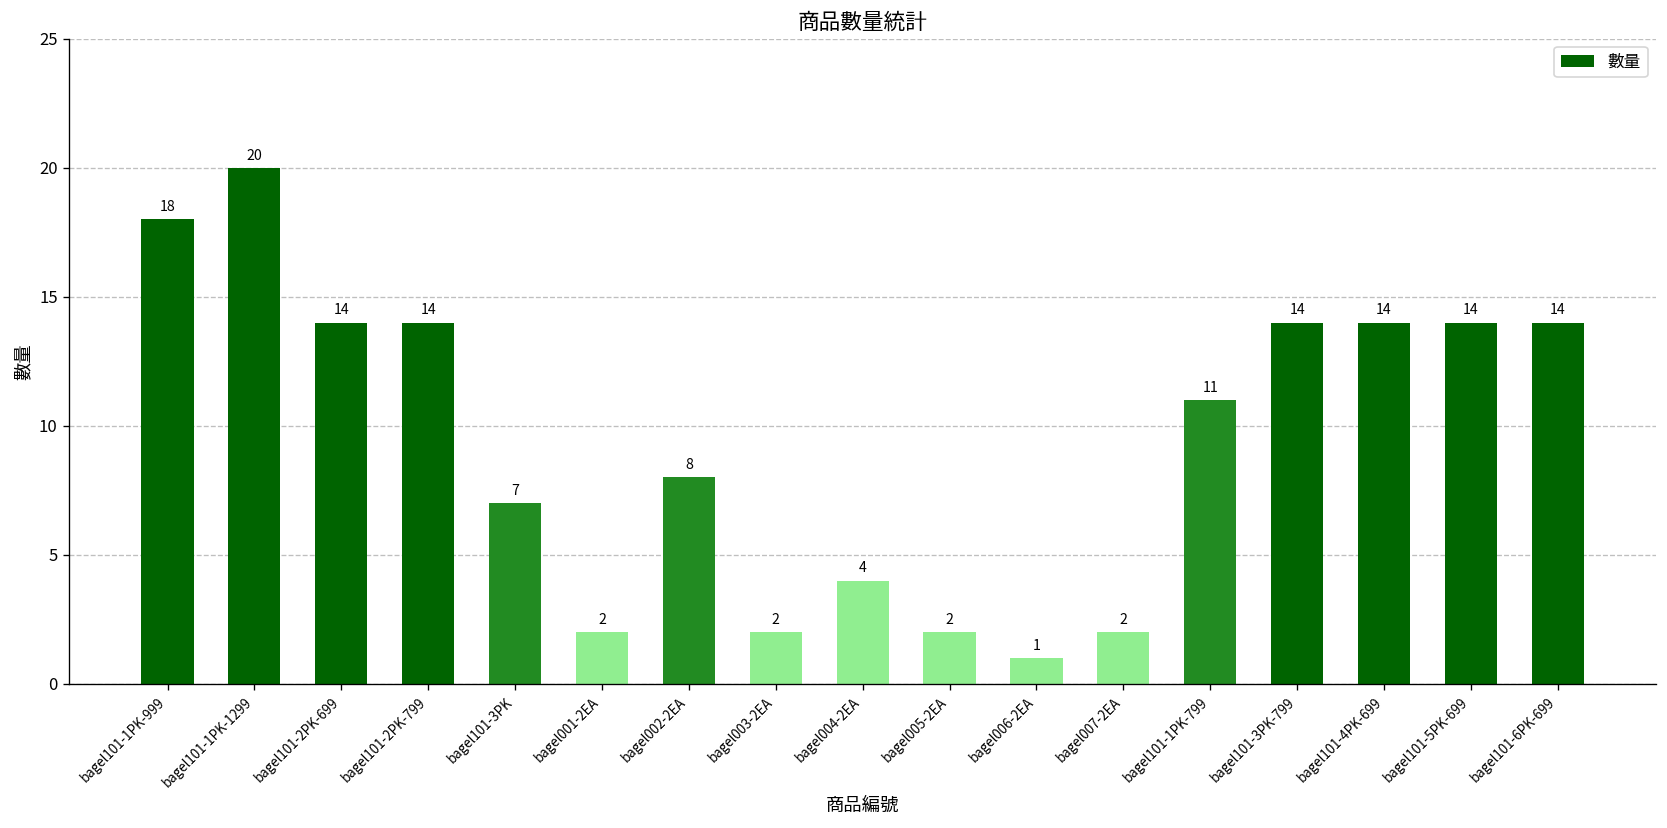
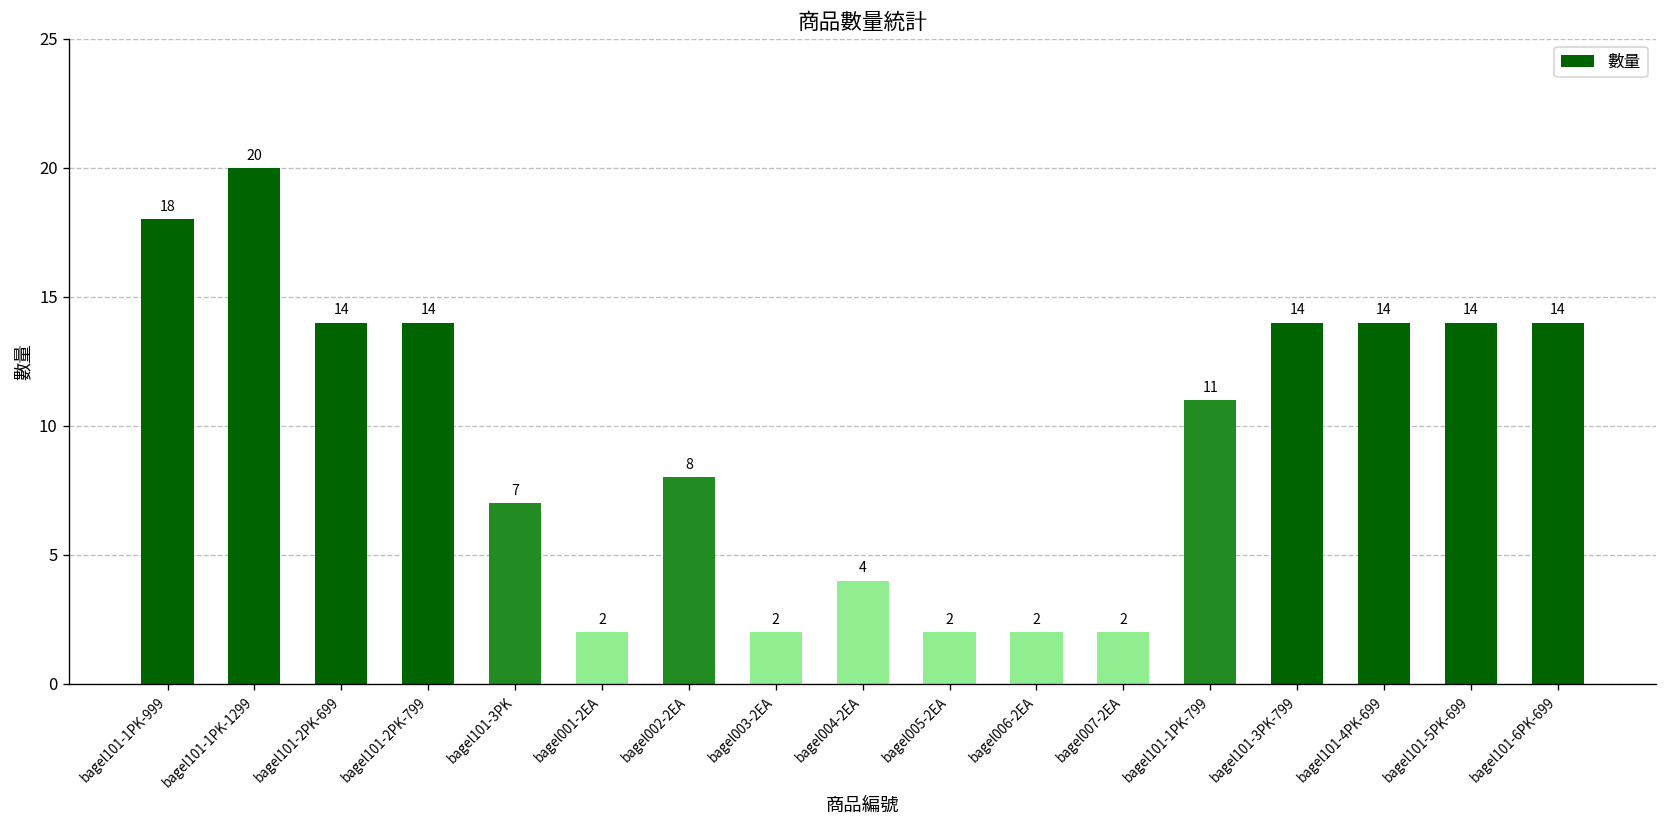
bagel006-2EA: 1 -> 2
